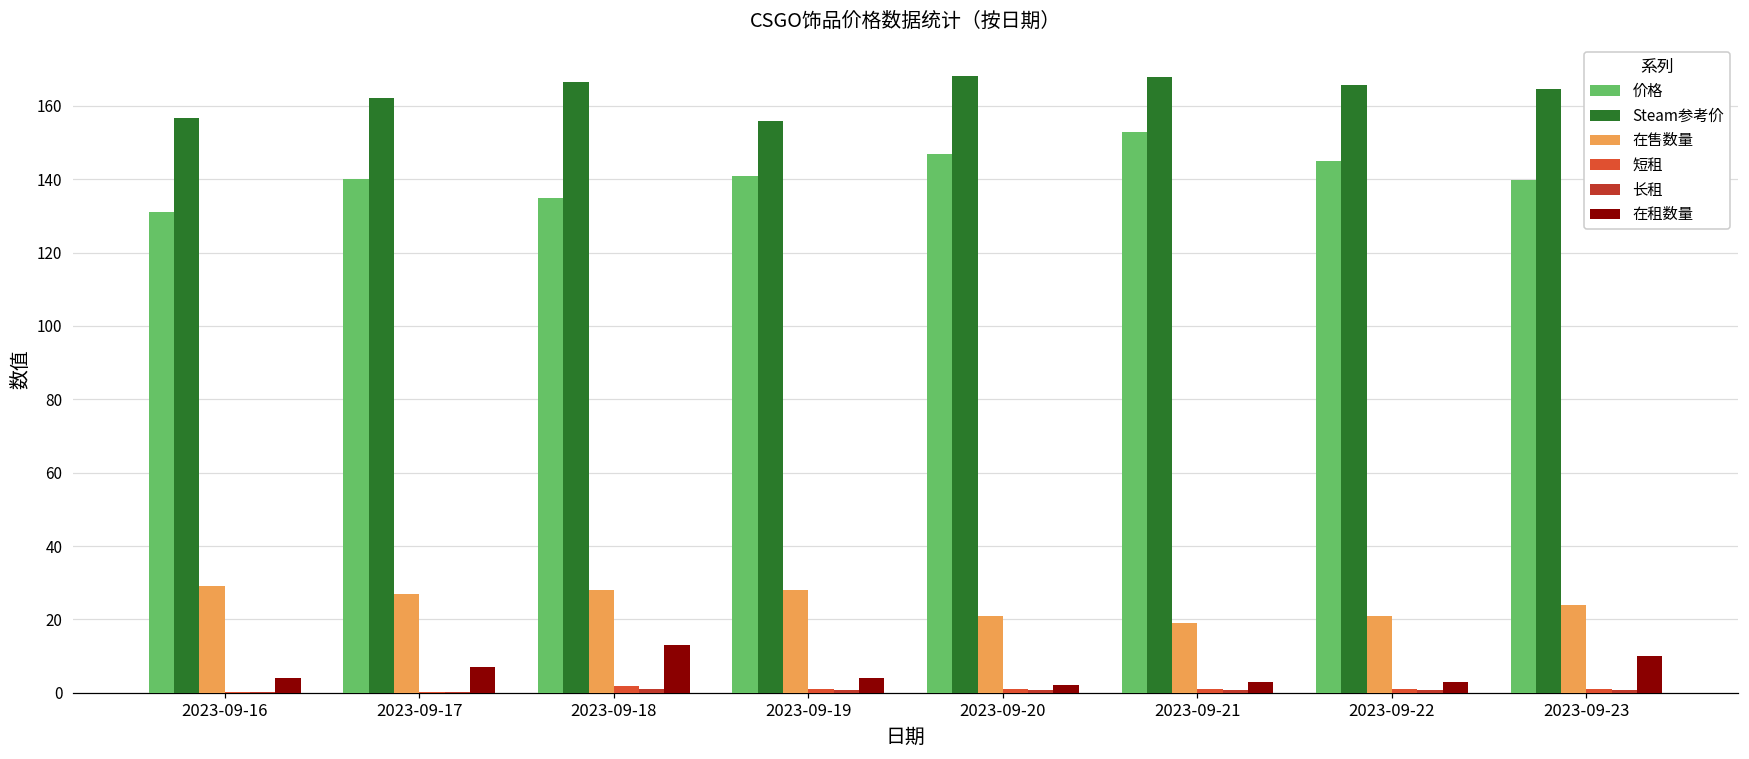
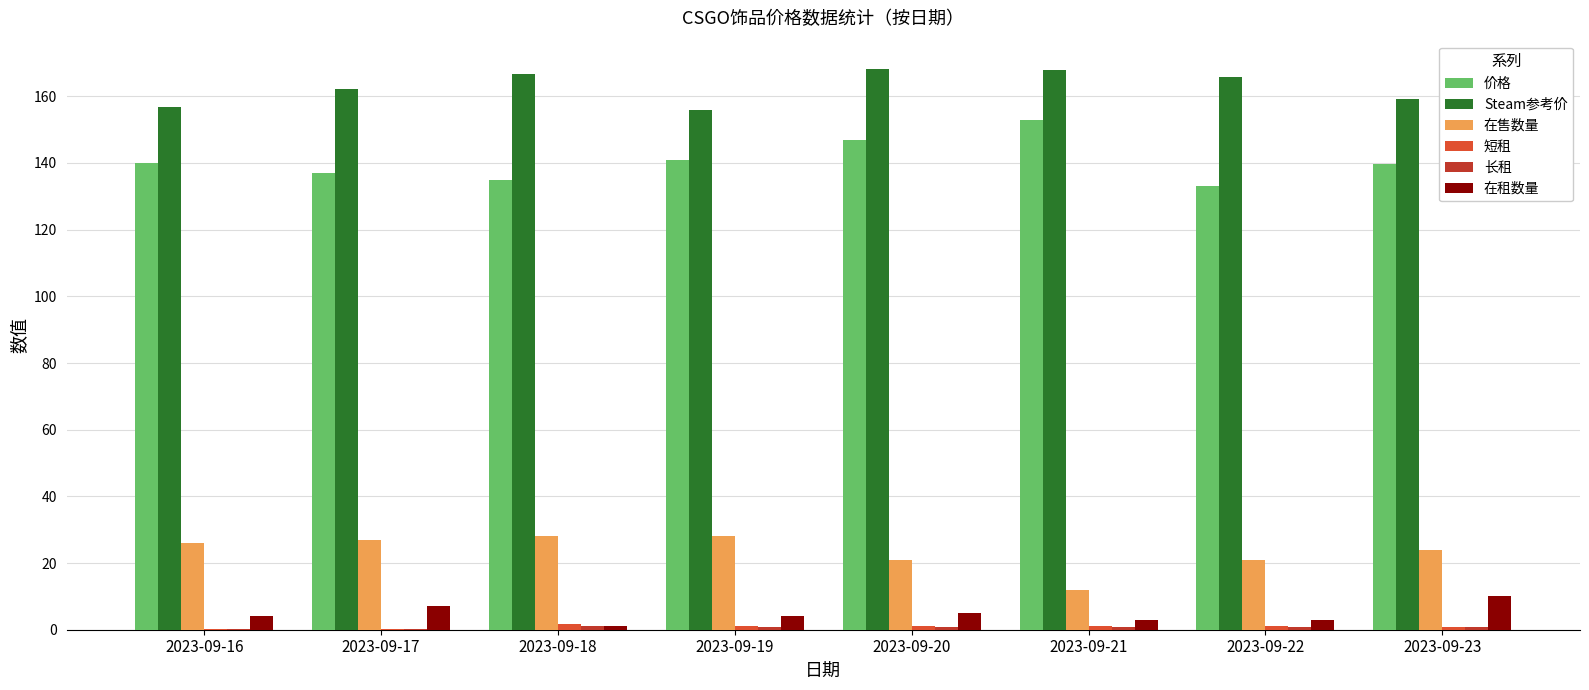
价格, 2023-09-16: 131 -> 140
在售数量, 2023-09-16: 29 -> 26
价格, 2023-09-17: 140 -> 137
在租数量, 2023-09-18: 13 -> 1
在租数量, 2023-09-20: 2 -> 5
在售数量, 2023-09-21: 19 -> 12
价格, 2023-09-22: 145 -> 133
Steam参考价, 2023-09-23: 165 -> 159
